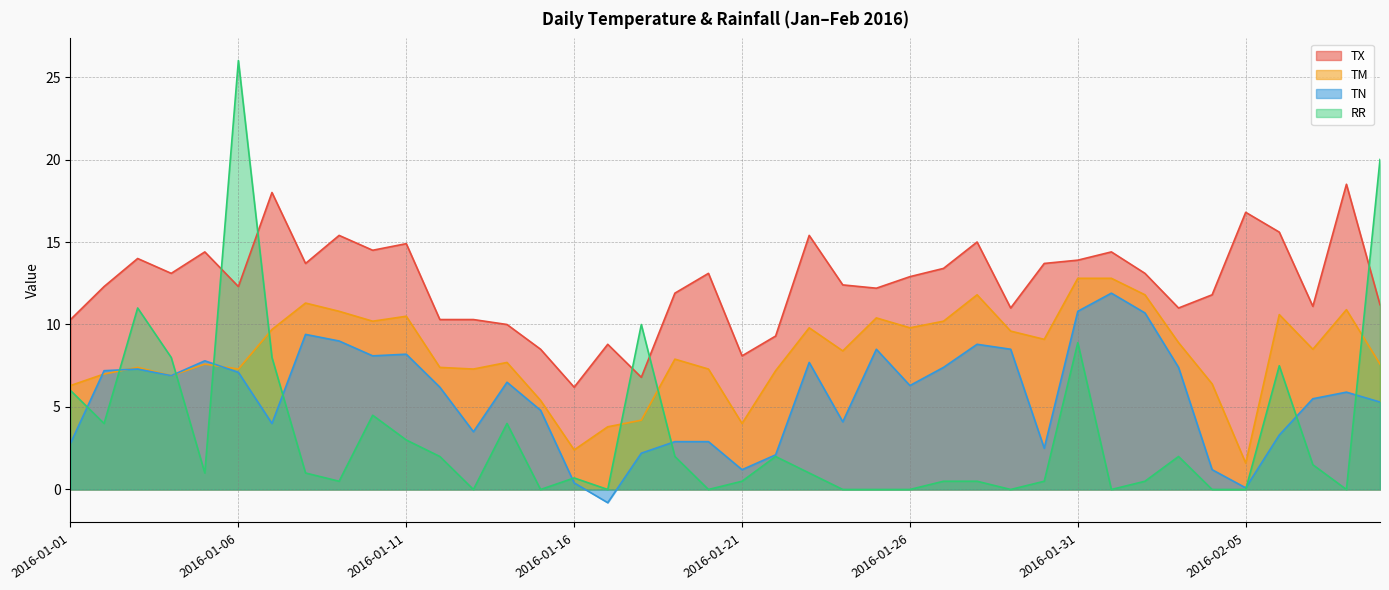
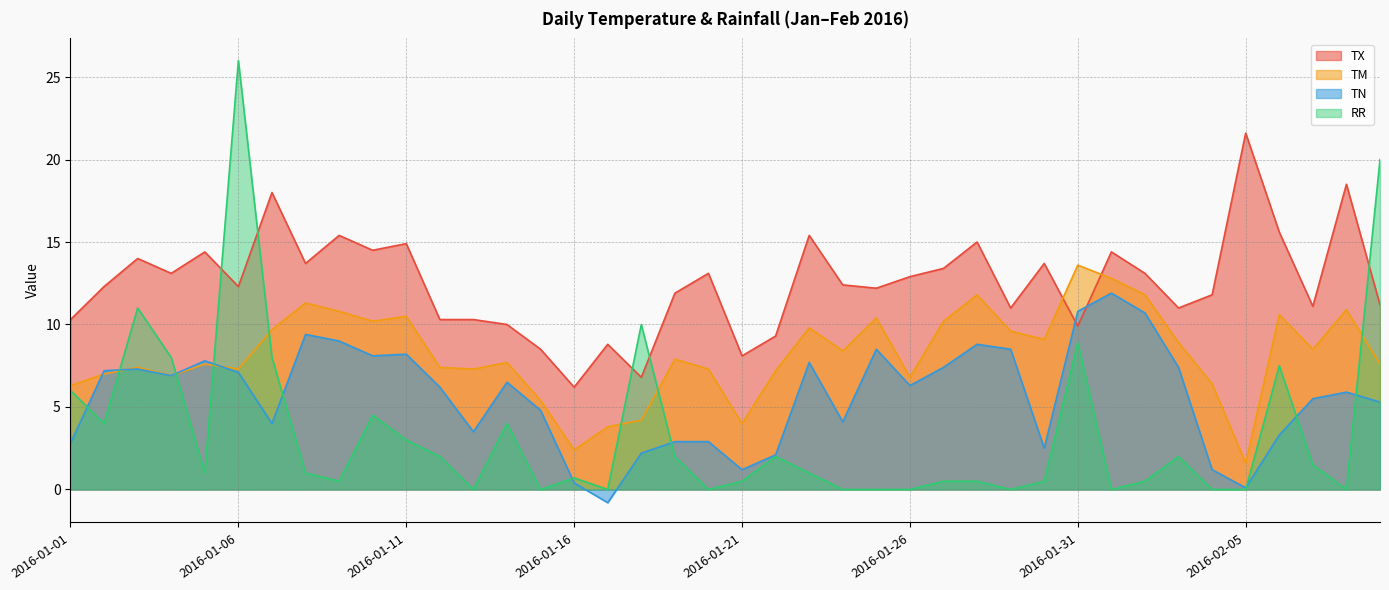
TM, 2016-01-26: 9.8 -> 6.8
TX, 2016-01-31: 13.9 -> 9.9
TM, 2016-01-31: 12.8 -> 13.6
TX, 2016-02-05: 16.8 -> 21.6
